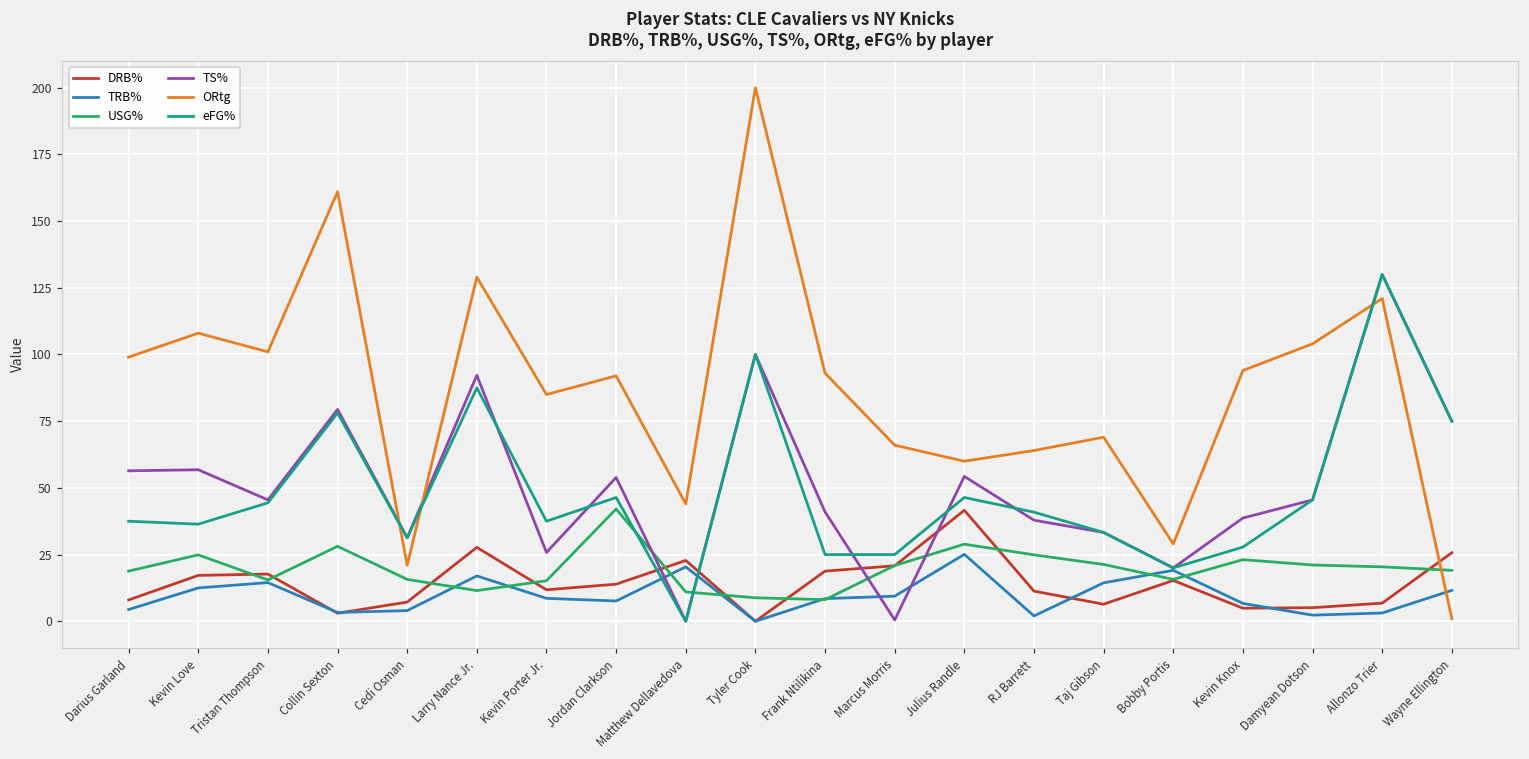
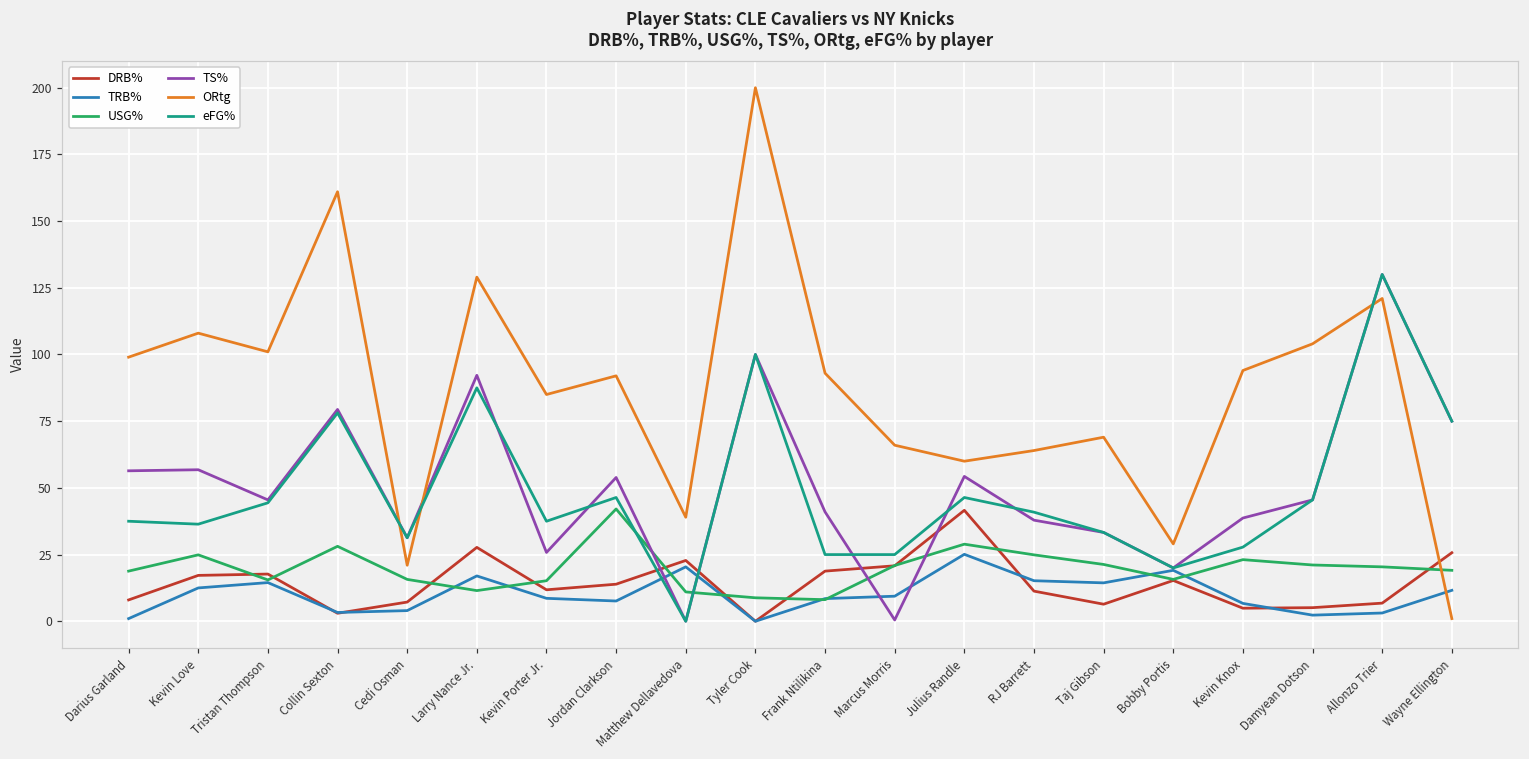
TRB%, Darius Garland: 4 -> 1
ORtg, Matthew Dellavedova: 44 -> 39
TRB%, RJ Barrett: 2 -> 15
